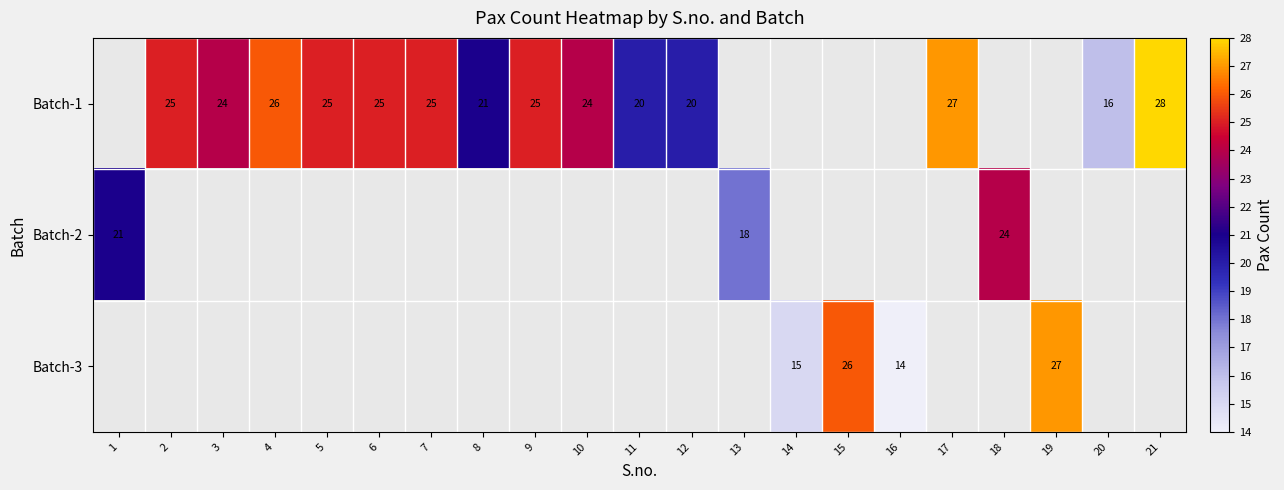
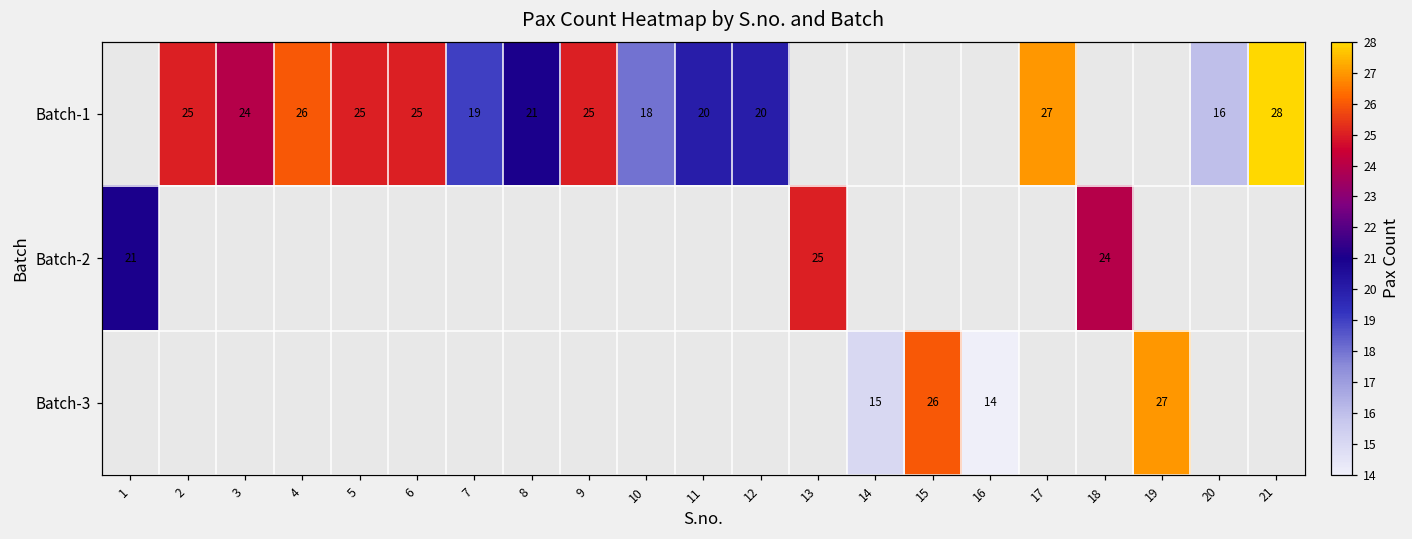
Batch-1, 7: 25 -> 19
Batch-1, 10: 24 -> 18
Batch-2, 13: 18 -> 25
